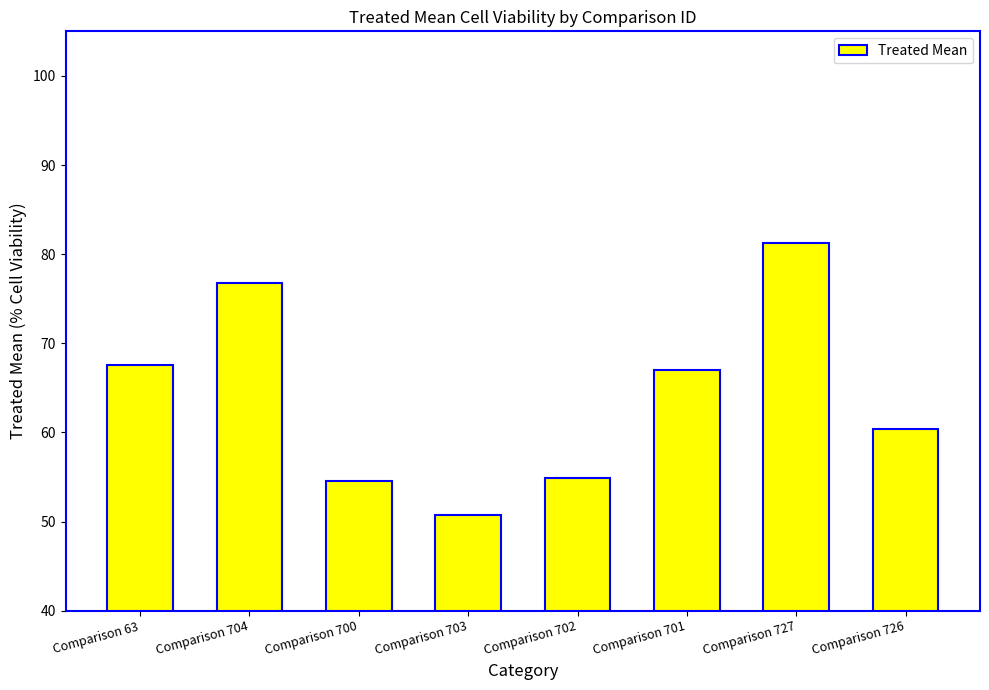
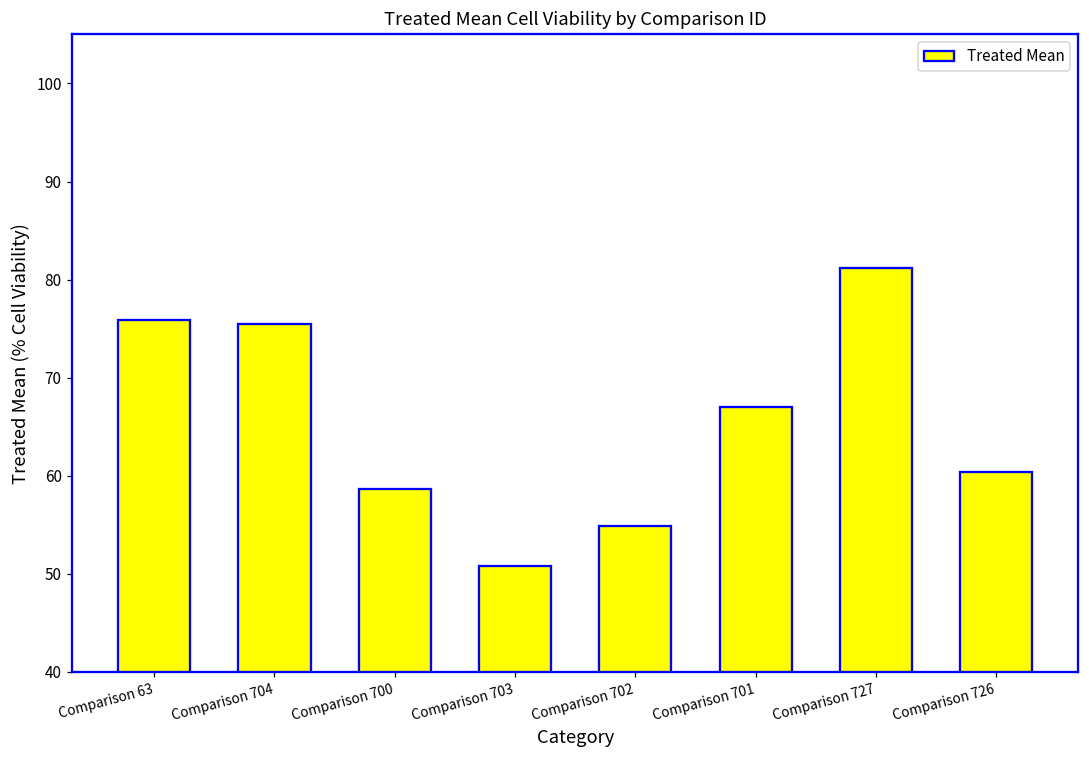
Comparison 63: 68 -> 76
Comparison 704: 77 -> 75
Comparison 700: 55 -> 59
